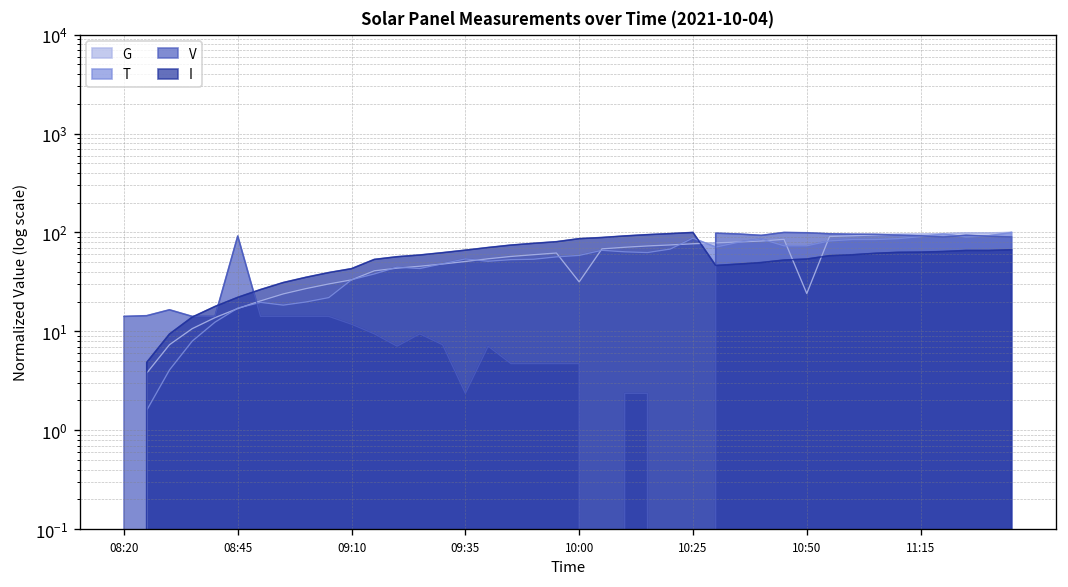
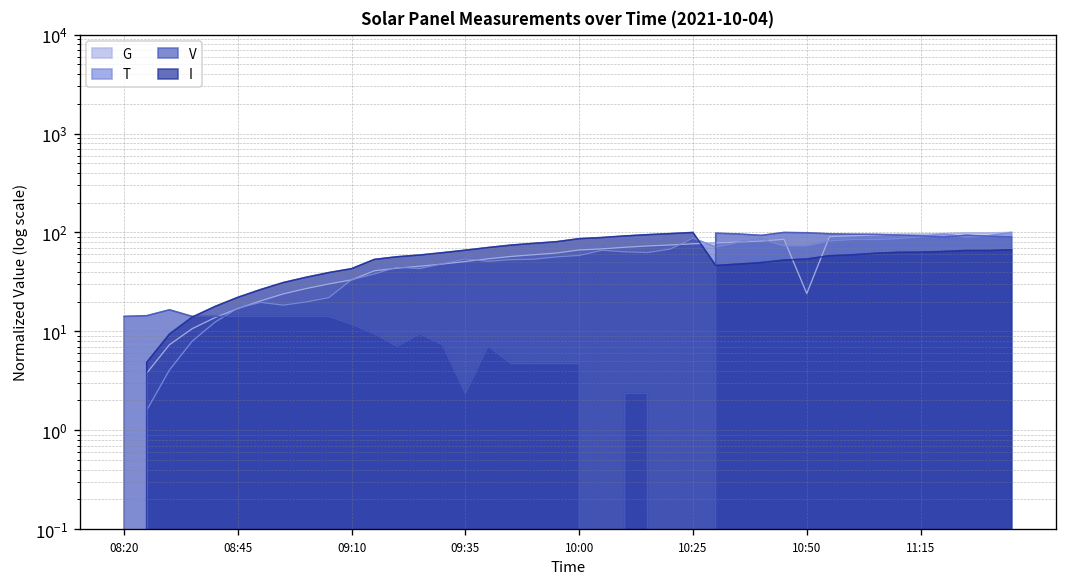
V, 08:45: 90 -> 14
G, 10:00: 32 -> 70
